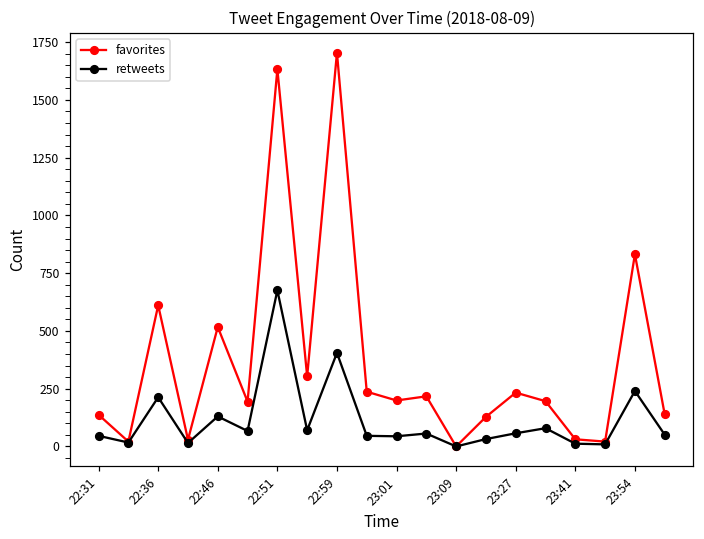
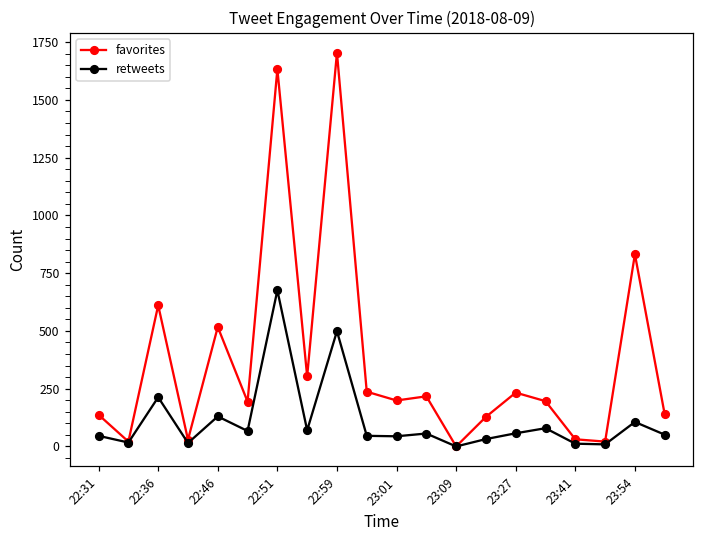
retweets, 22:59: 410 -> 500
retweets, 23:54: 240 -> 110
